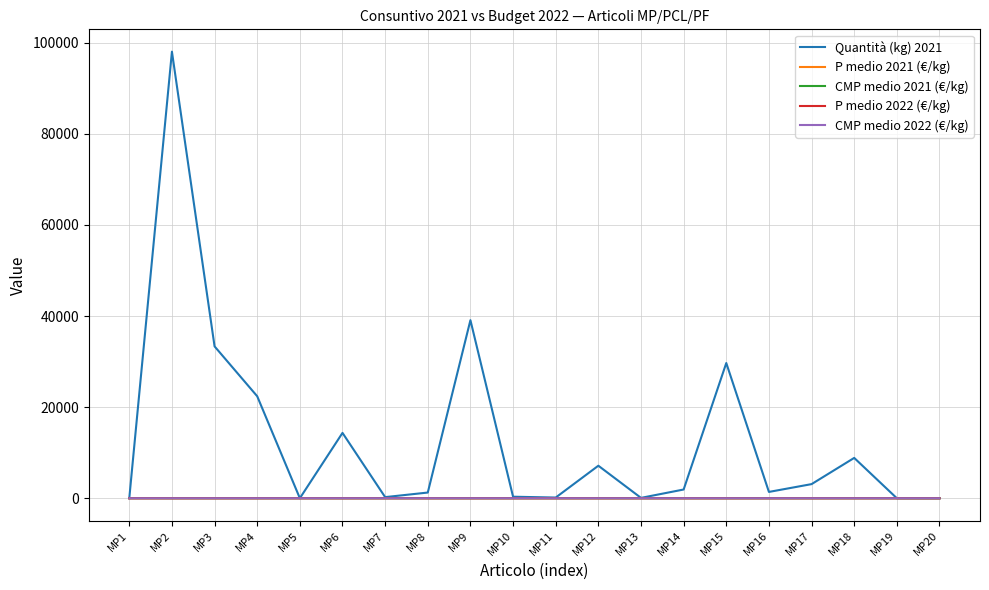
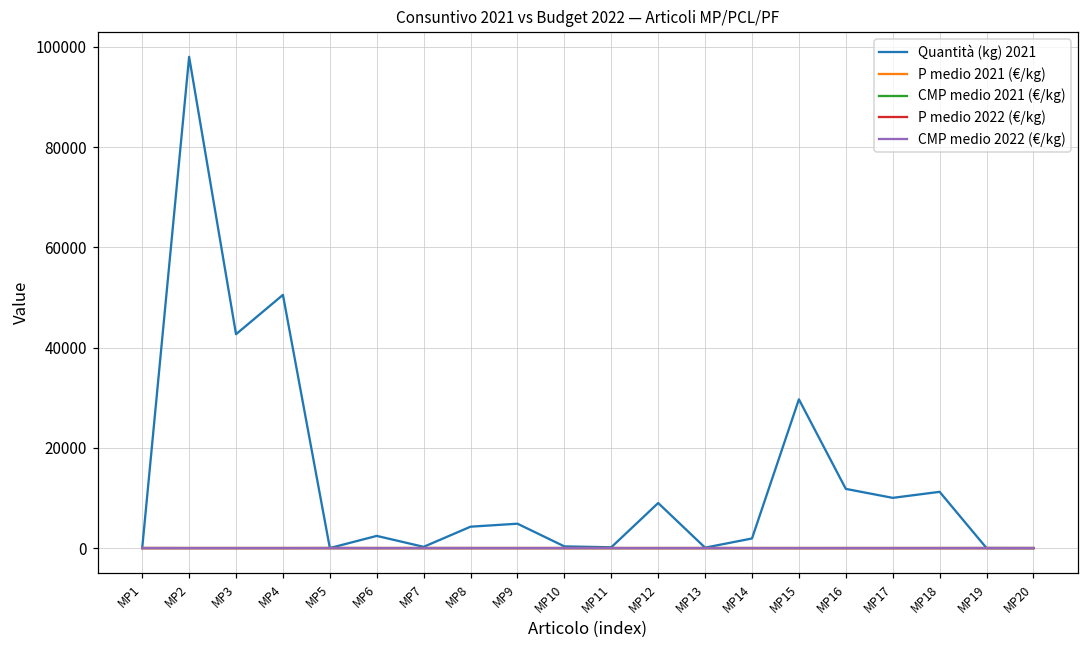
Quantità (kg) 2021, MP3: 33000 -> 43000
Quantità (kg) 2021, MP4: 22000 -> 51000
Quantità (kg) 2021, MP6: 14000 -> 2000
Quantità (kg) 2021, MP8: 1000 -> 4000
Quantità (kg) 2021, MP9: 39000 -> 5000
Quantità (kg) 2021, MP12: 7000 -> 9000
Quantità (kg) 2021, MP16: 1000 -> 12000
Quantità (kg) 2021, MP17: 3000 -> 10000
Quantità (kg) 2021, MP18: 9000 -> 11000
